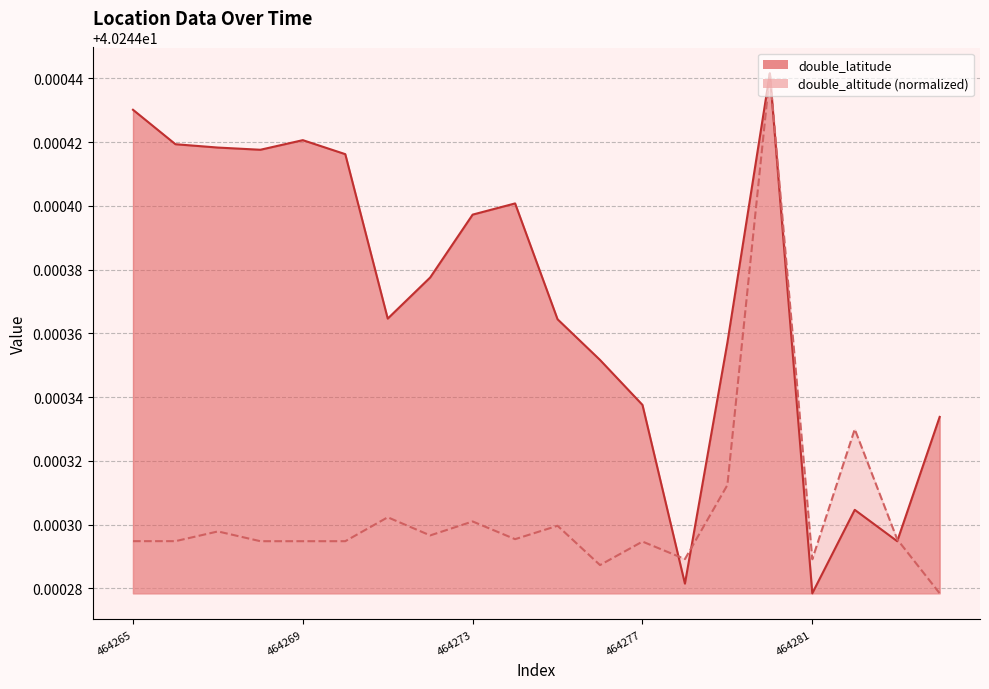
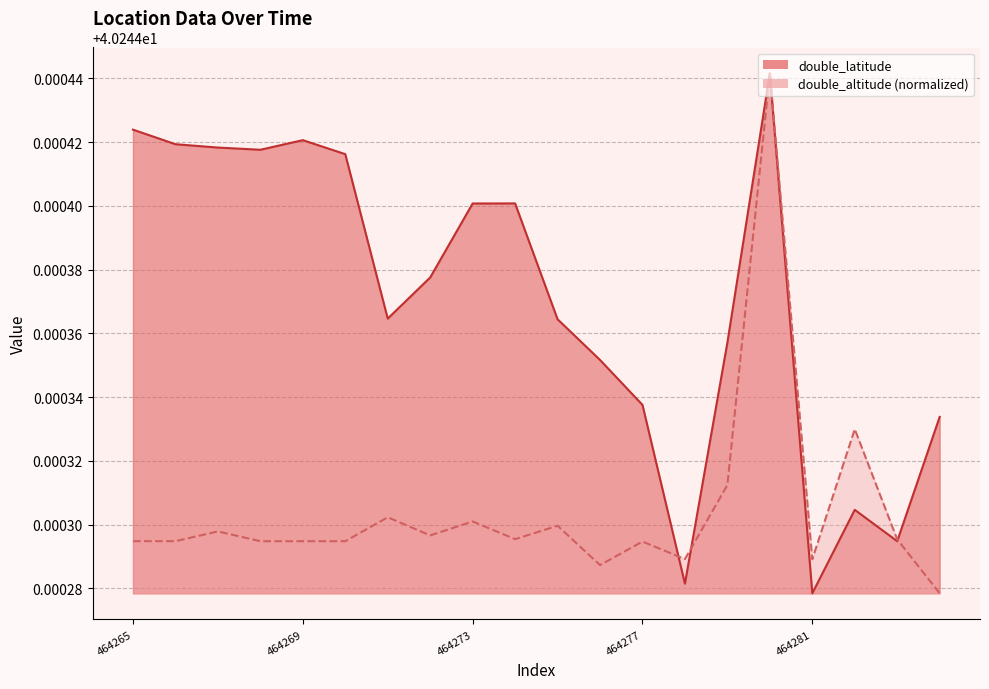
double_latitude, 464265: 40.244430 -> 40.244424
double_latitude, 464273: 40.244397 -> 40.244401
